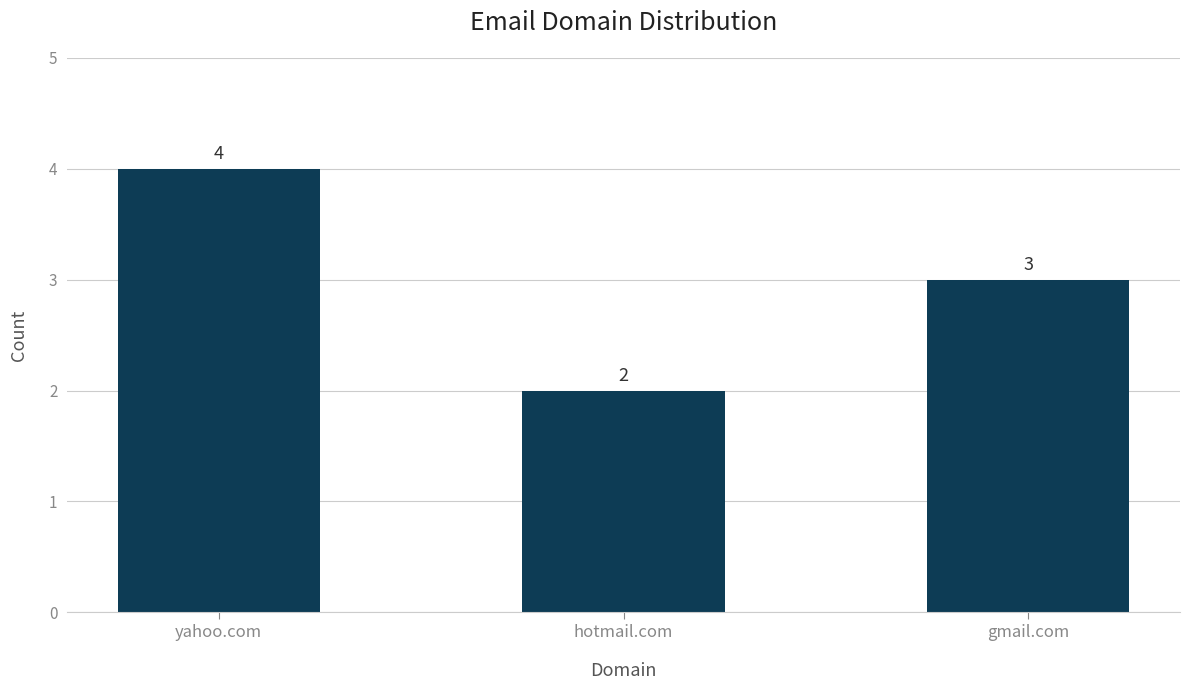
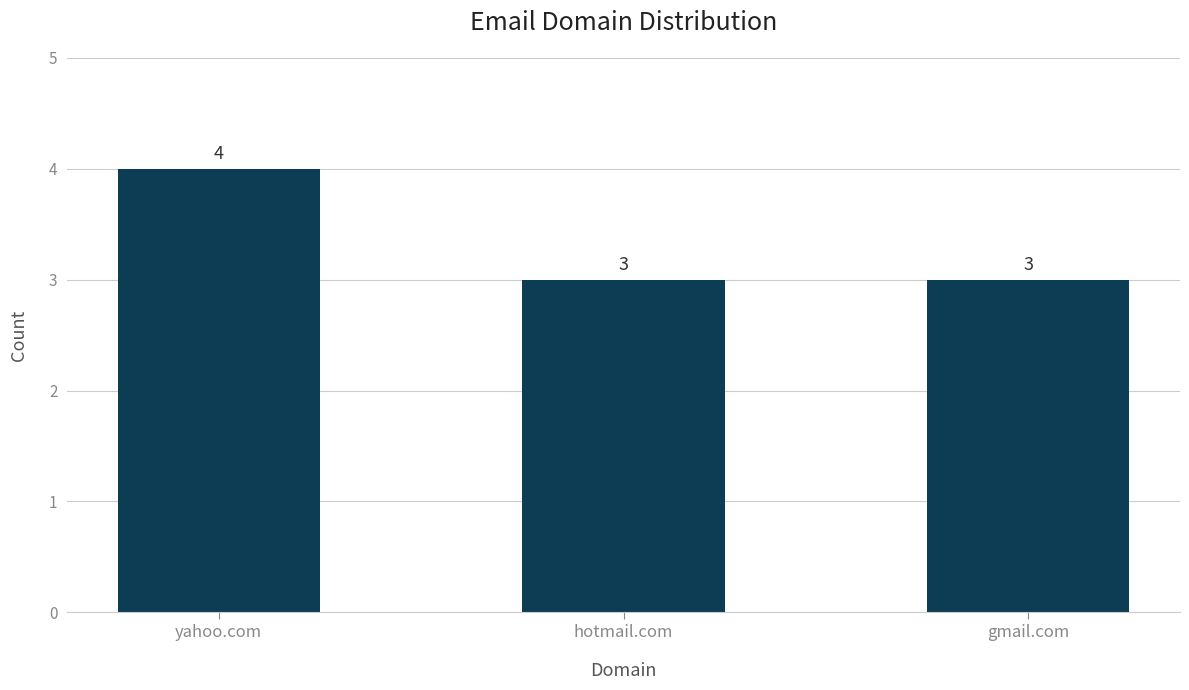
hotmail.com: 2 -> 3
